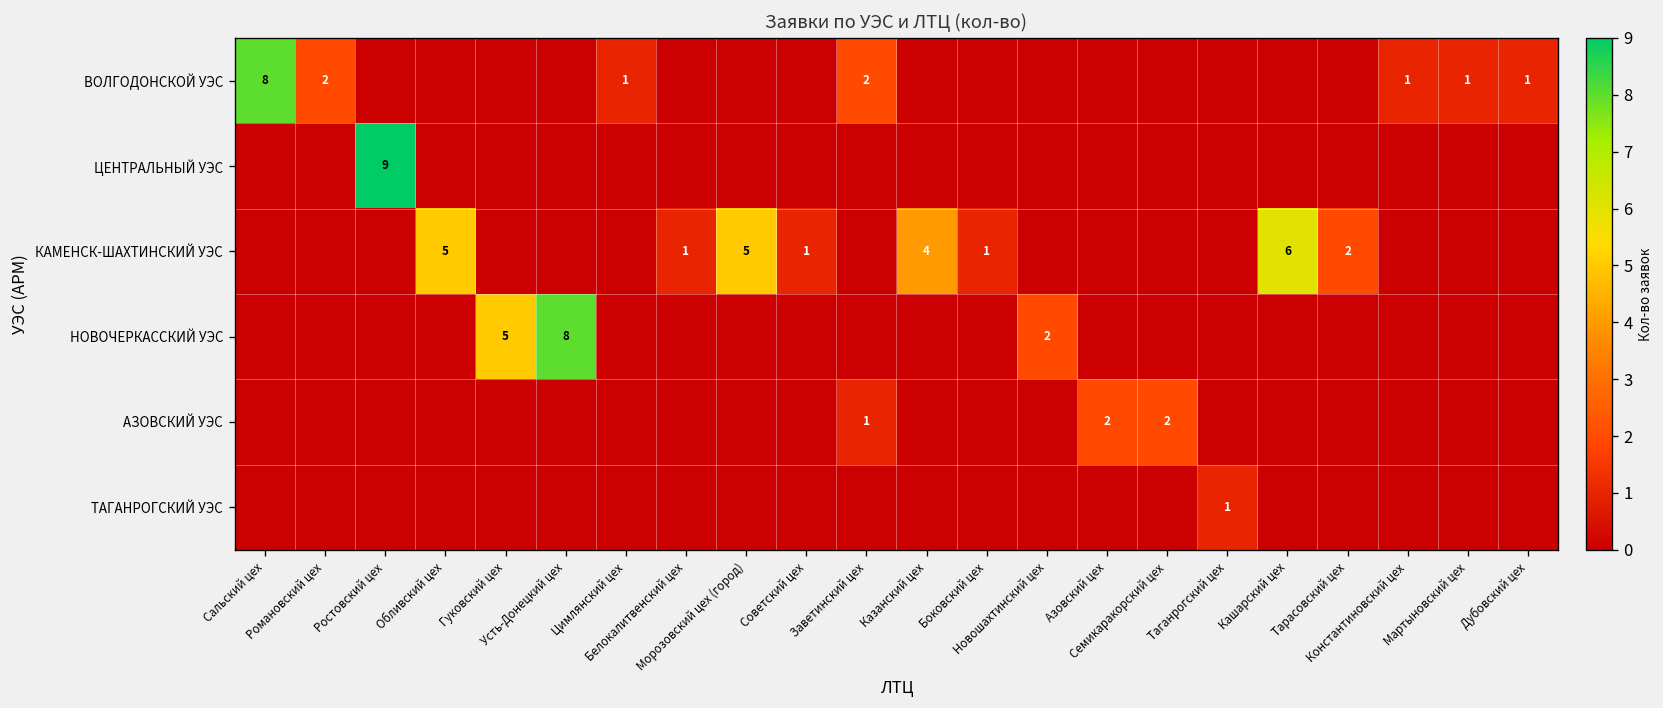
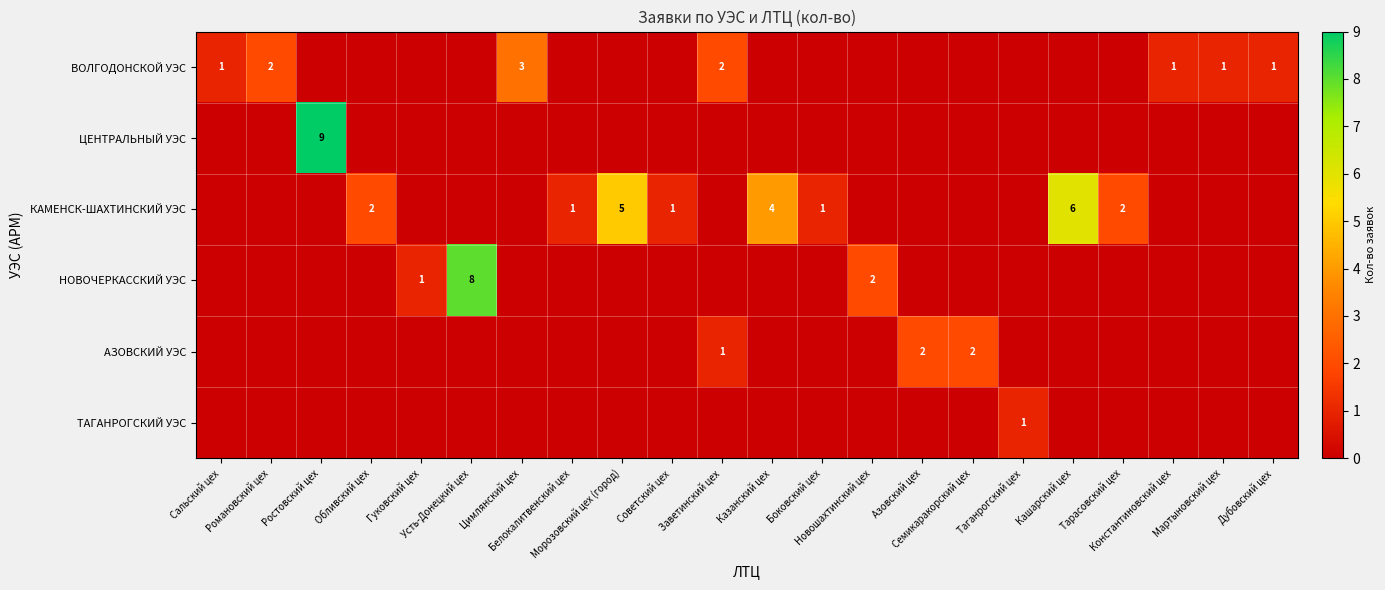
ВОЛГОДОНСКОЙ УЭС, Сальский цех: 8 -> 1
ВОЛГОДОНСКОЙ УЭС, Цимлянский цех: 1 -> 3
КАМЕНСК-ШАХТИНСКИЙ УЭС, Обливский цех: 5 -> 2
НОВОЧЕРКАССКИЙ УЭС, Гуковский цех: 5 -> 1
